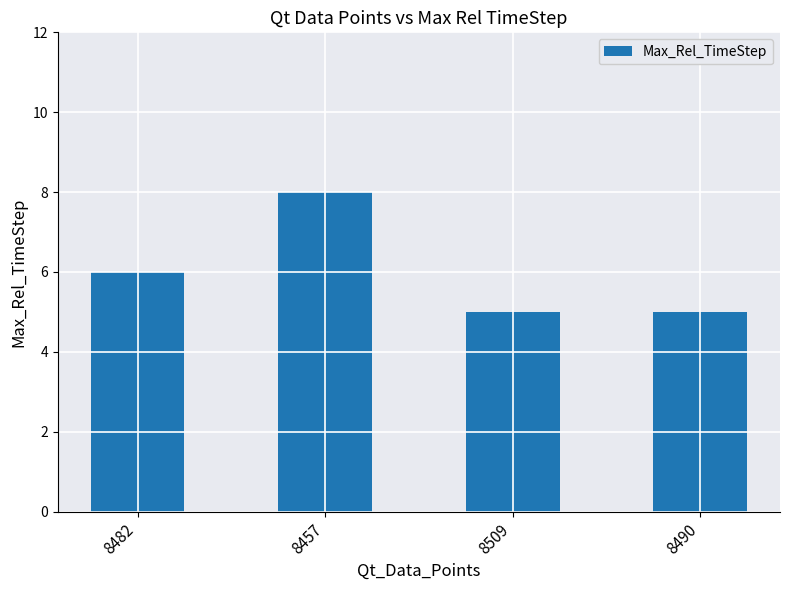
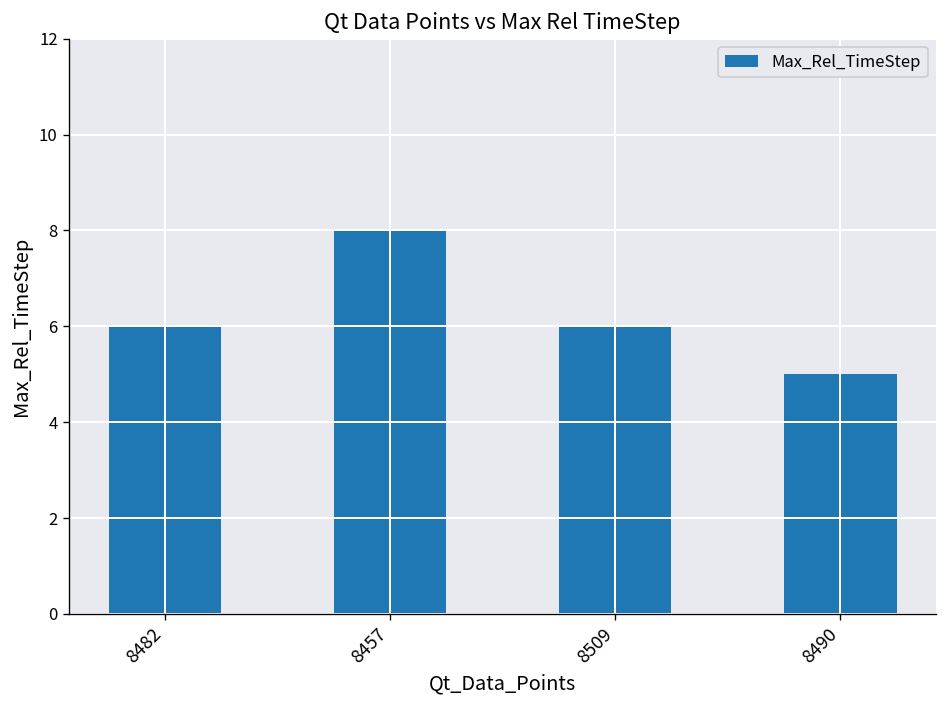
8509: 5 -> 6
